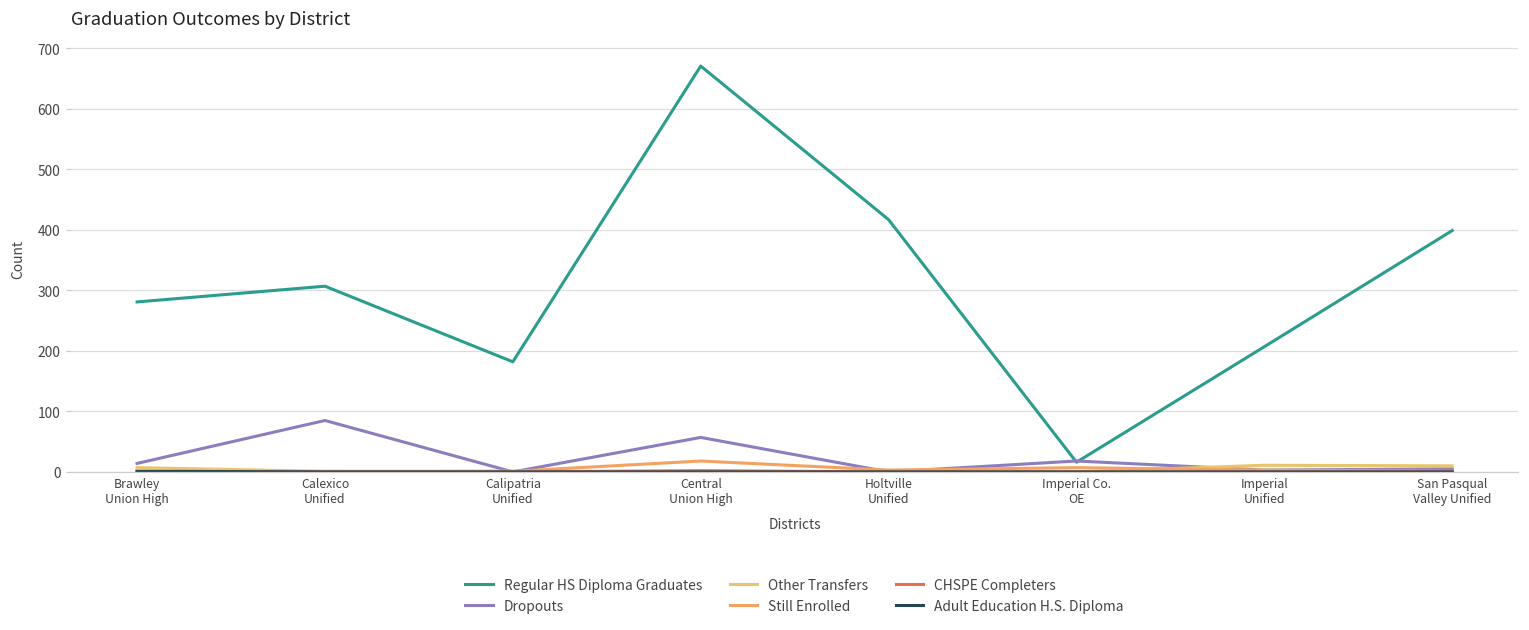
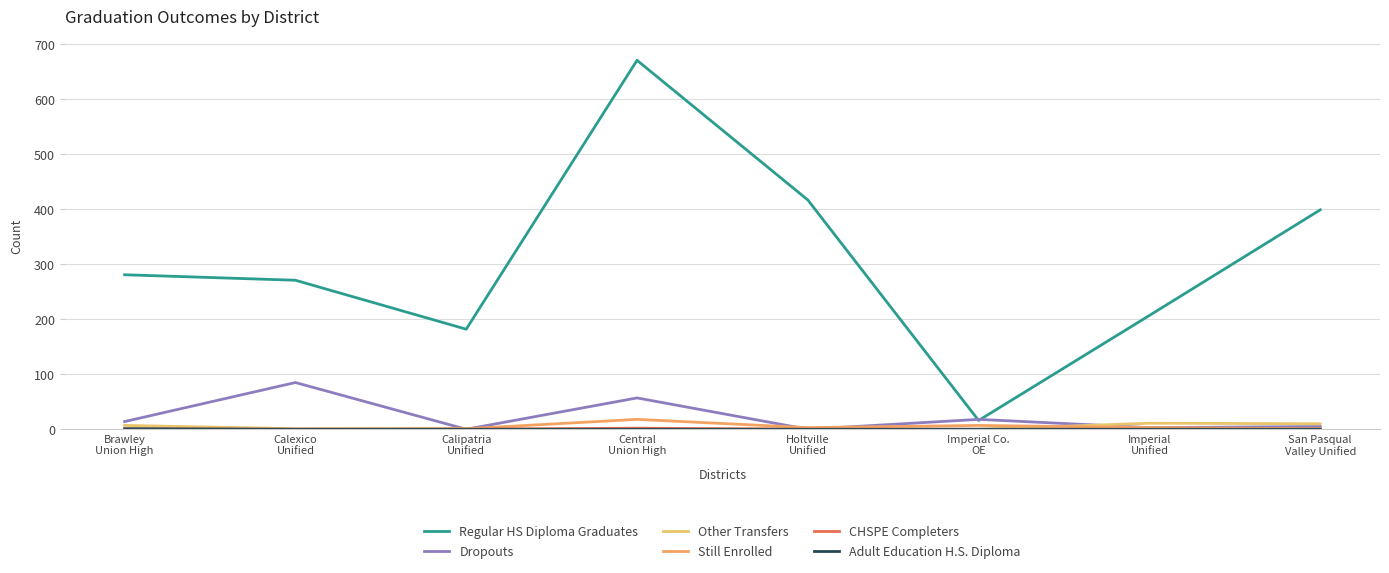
Regular HS Diploma Graduates, Calexico Unified: 310 -> 270
